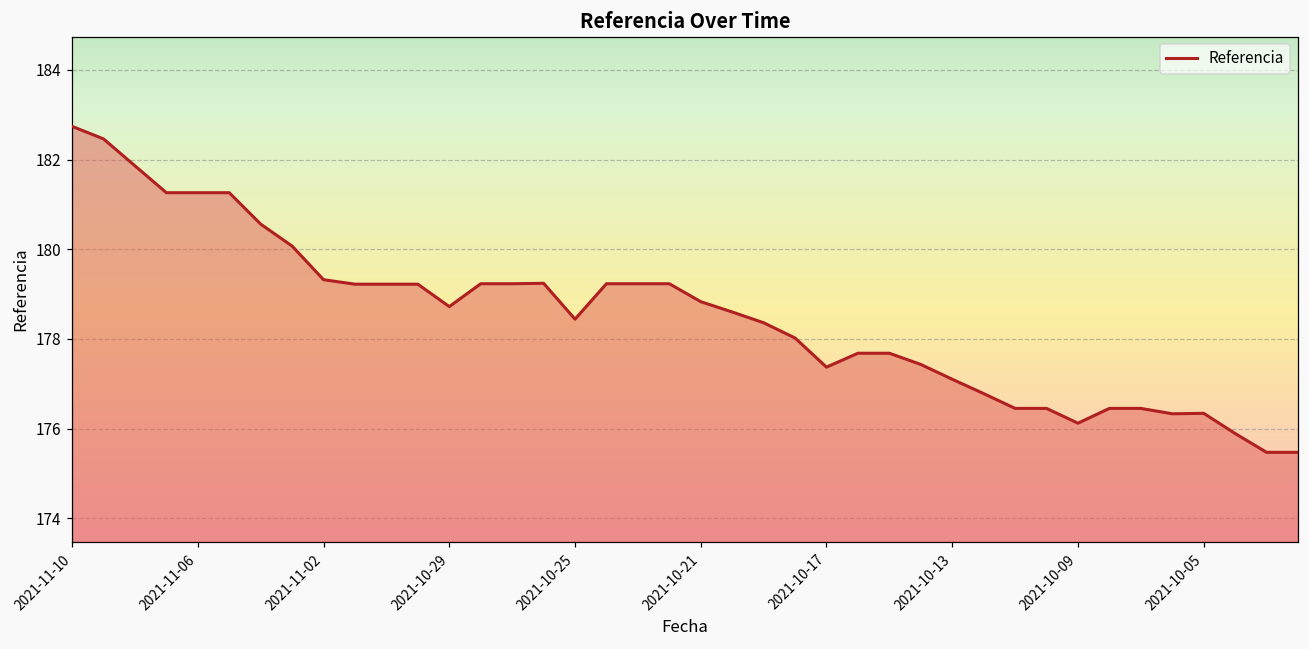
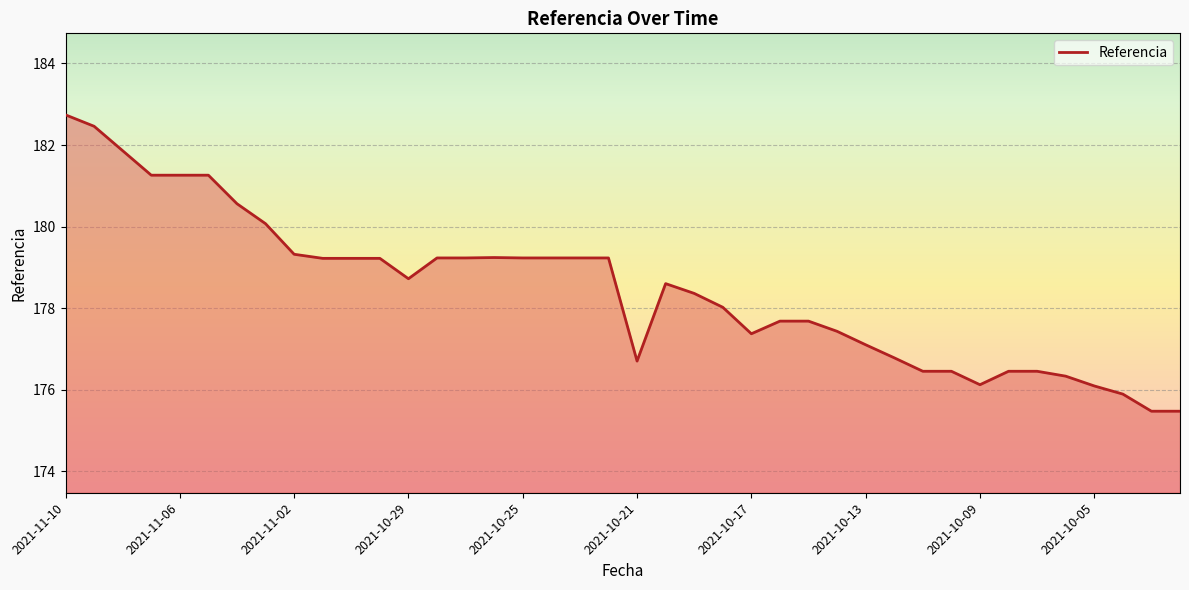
2021-10-25: 178.4 -> 179.2
2021-10-21: 178.8 -> 176.7
2021-10-05: 176.3 -> 176.1
